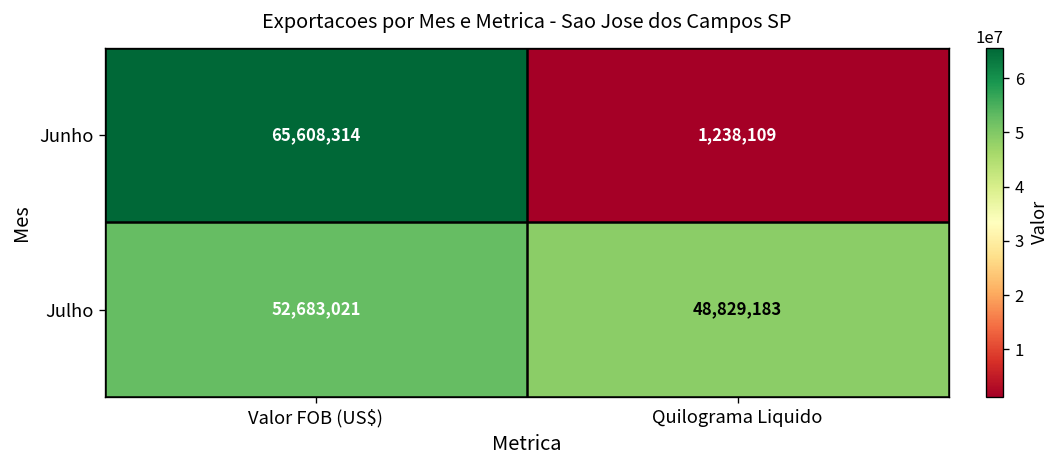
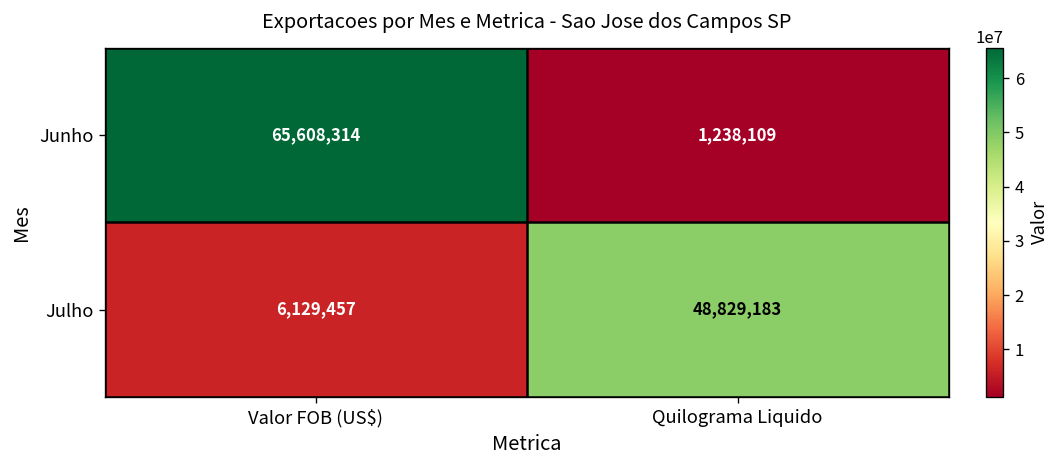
Julho, Valor FOB (US$): 52,683,021 -> 6,129,457
